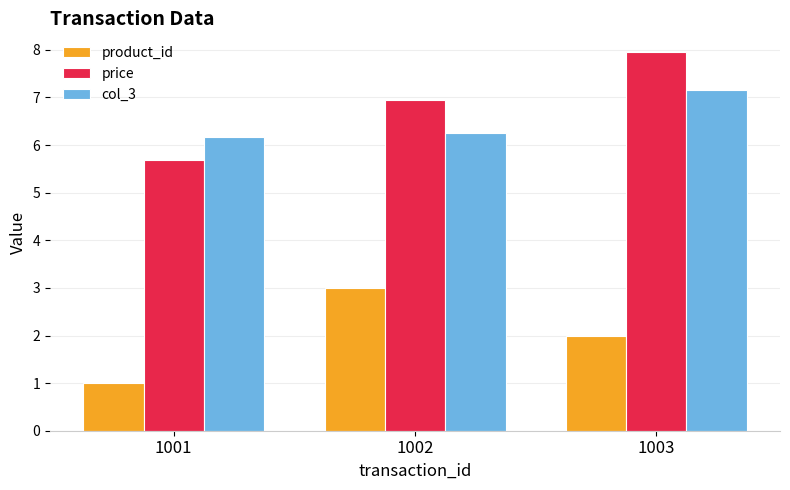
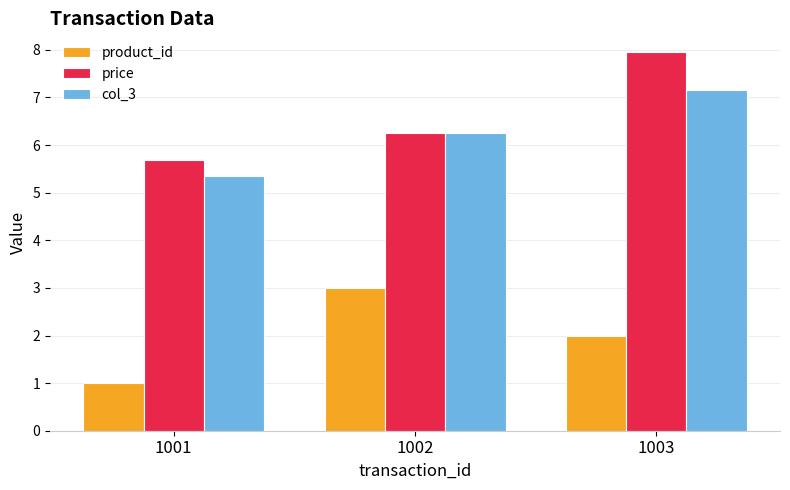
col_3, 1001: 6.2 -> 5.4
price, 1002: 7.0 -> 6.3
